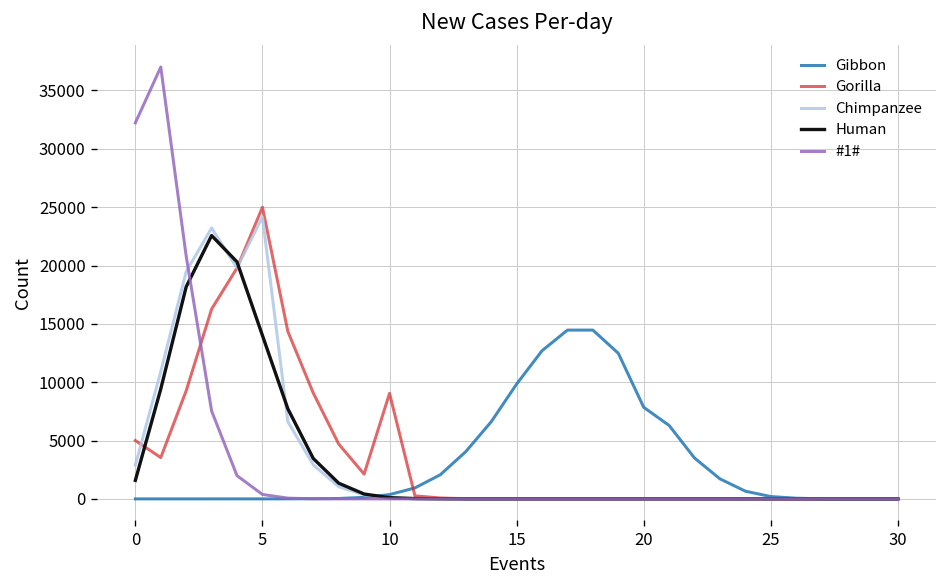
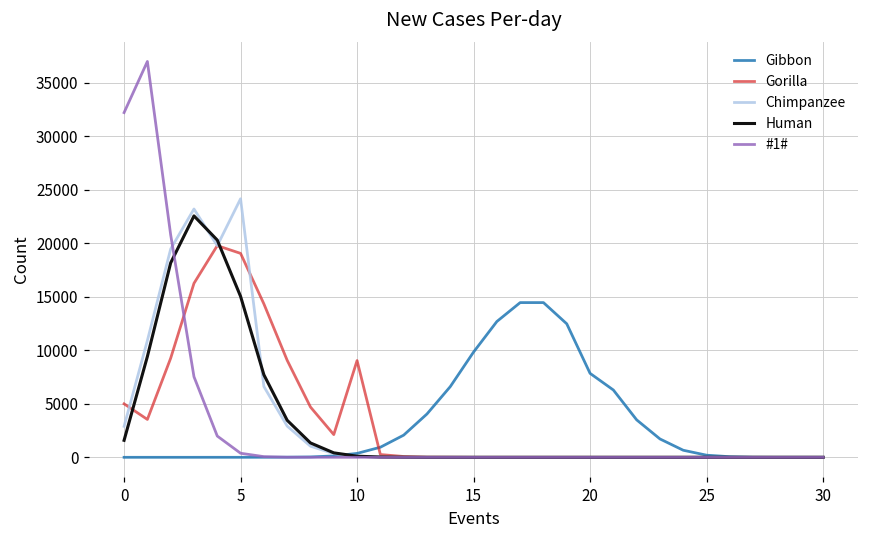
Gorilla, 5: 25000 -> 19000
Human, 5: 14000 -> 15000
